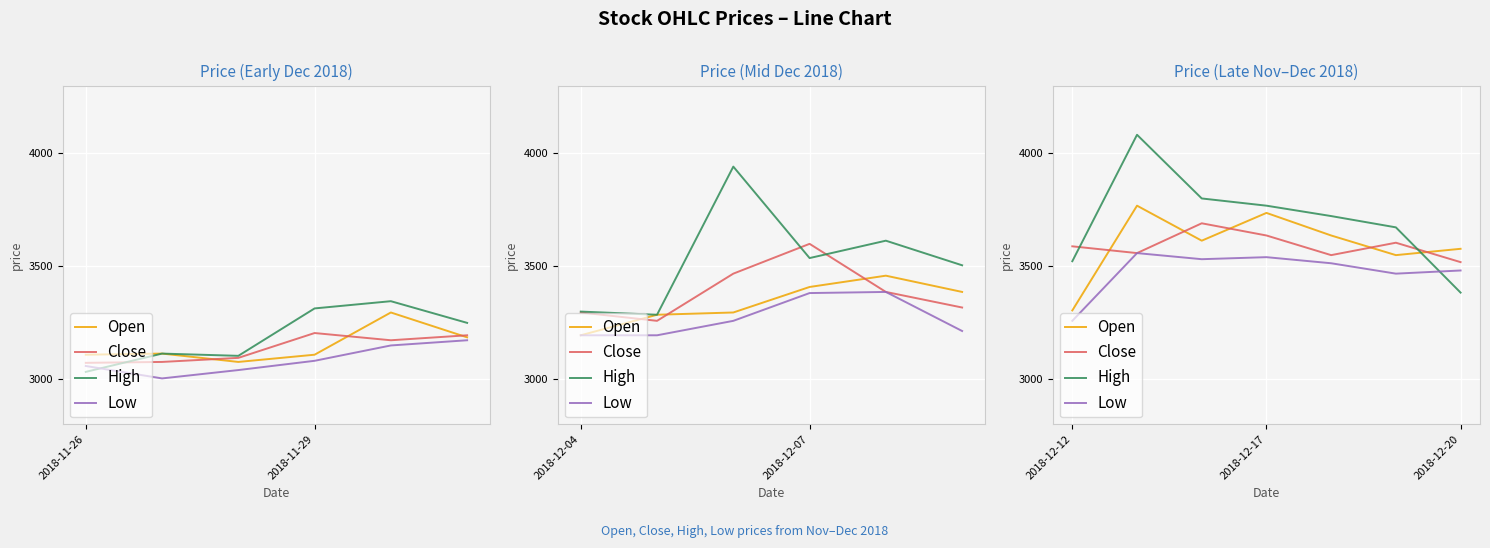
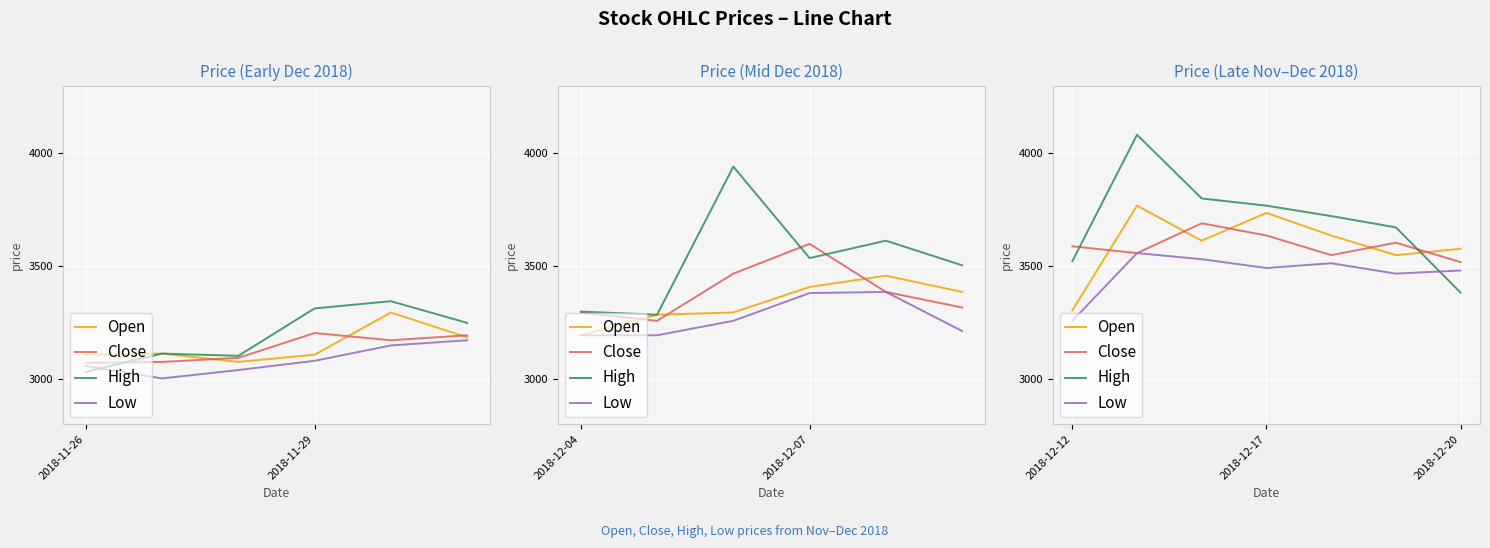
Price (Late Nov–Dec 2018), Low, 2018-12-17: 3540 -> 3490
